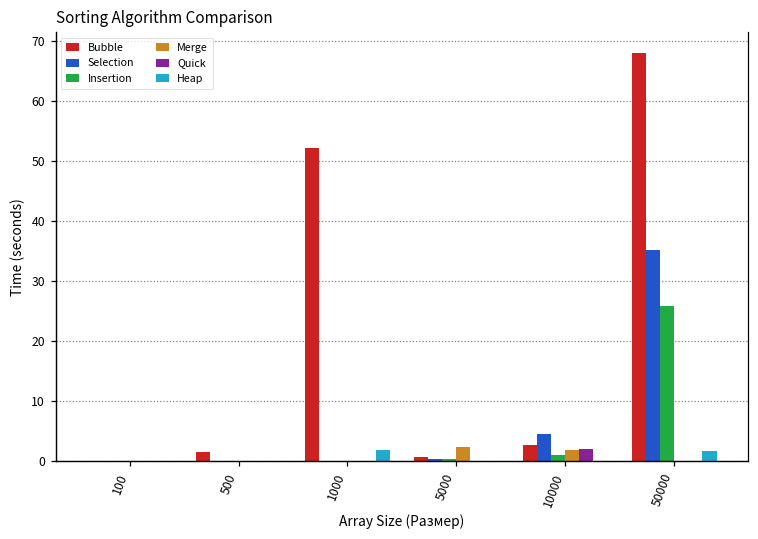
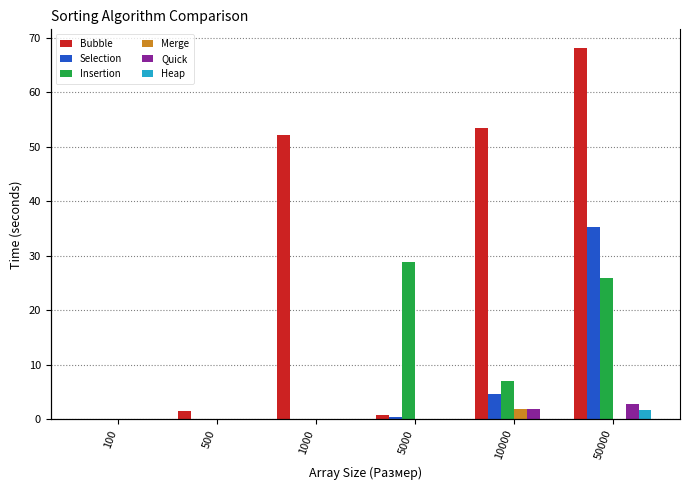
Heap, 1000: 2 -> 0
Insertion, 5000: 0 -> 29
Merge, 5000: 2 -> 0
Bubble, 10000: 3 -> 53
Insertion, 10000: 1 -> 7
Quick, 50000: 0 -> 3
